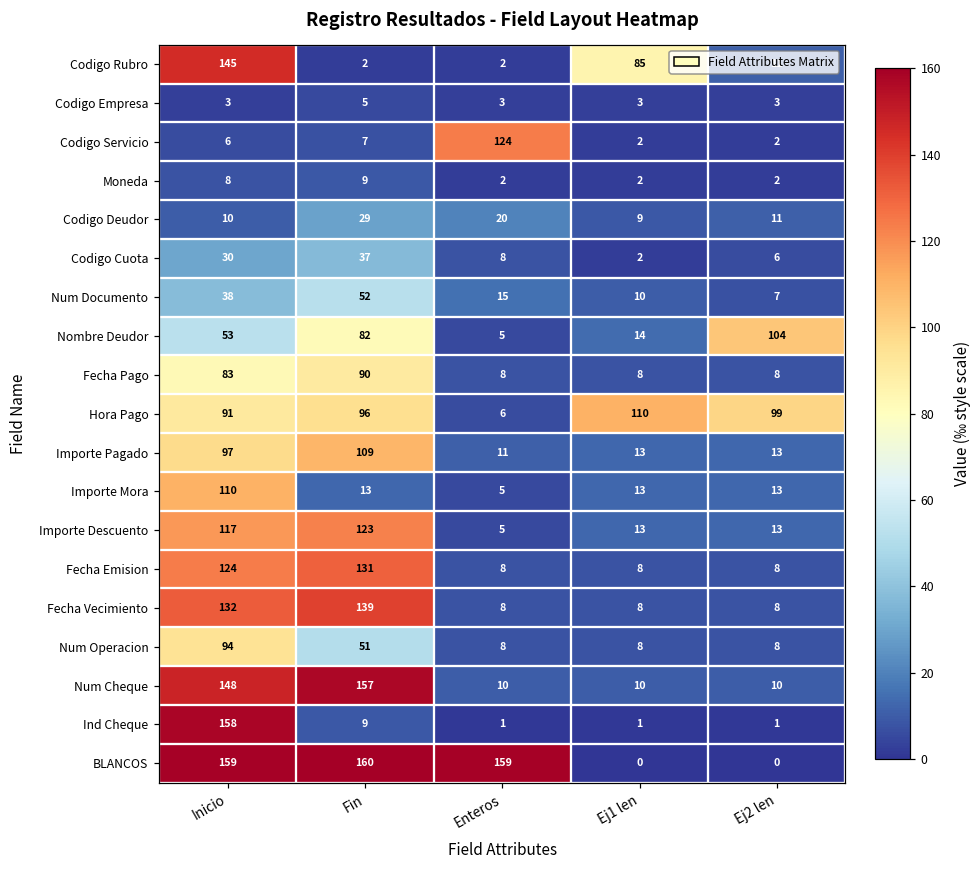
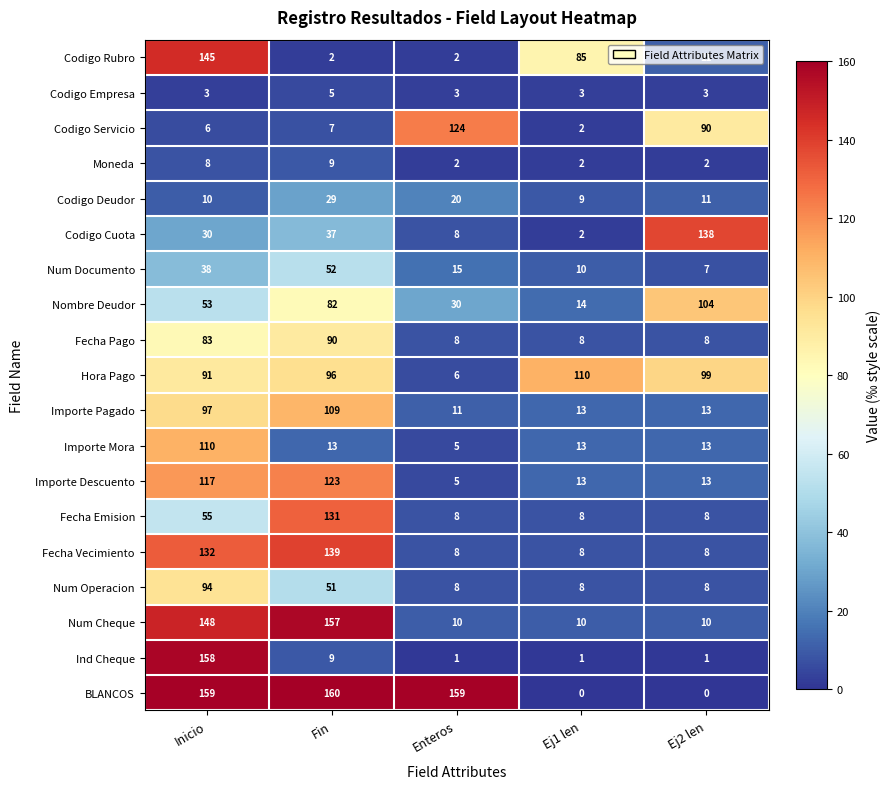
Codigo Servicio, Ej2 len: 2 -> 90
Codigo Cuota, Ej2 len: 6 -> 138
Nombre Deudor, Enteros: 5 -> 30
Fecha Emision, Inicio: 124 -> 55
